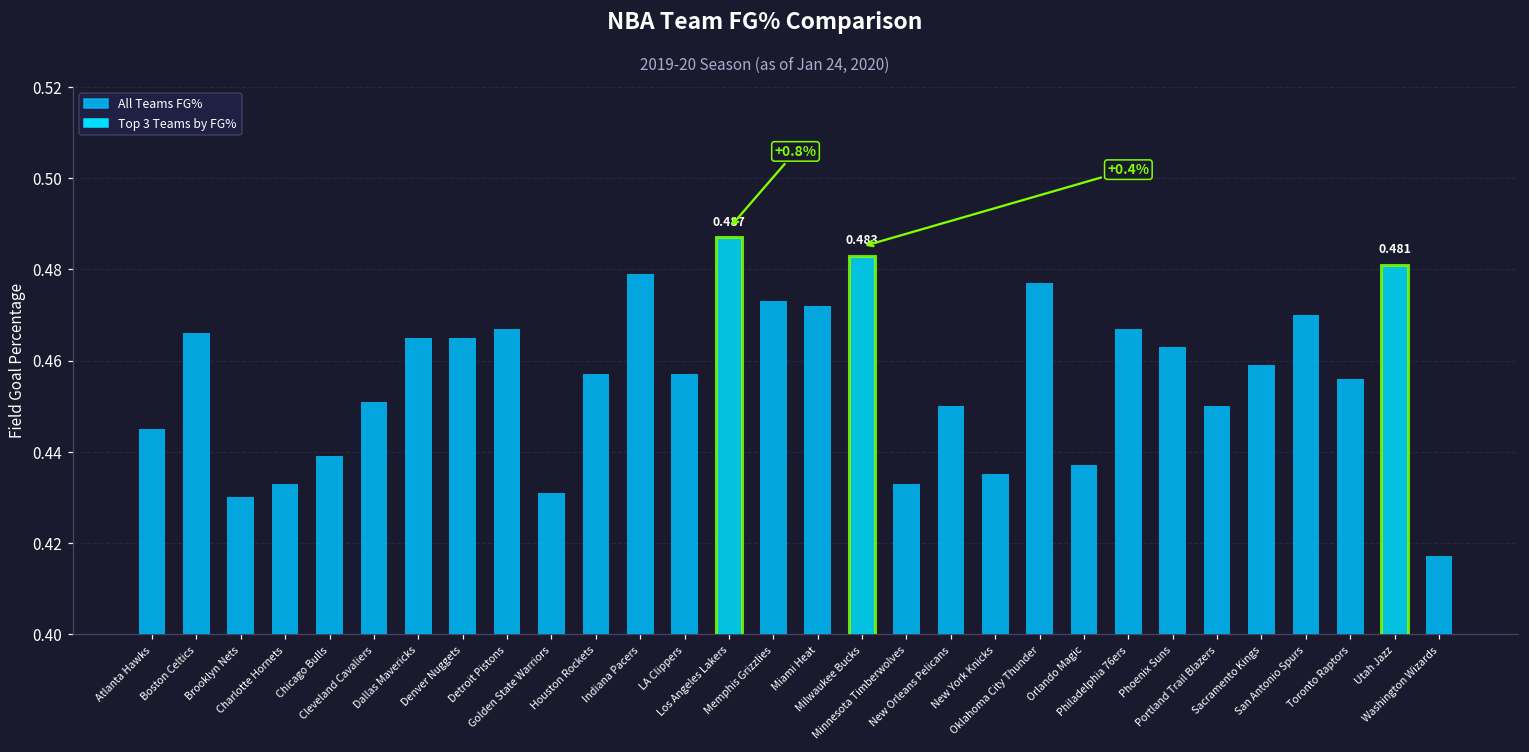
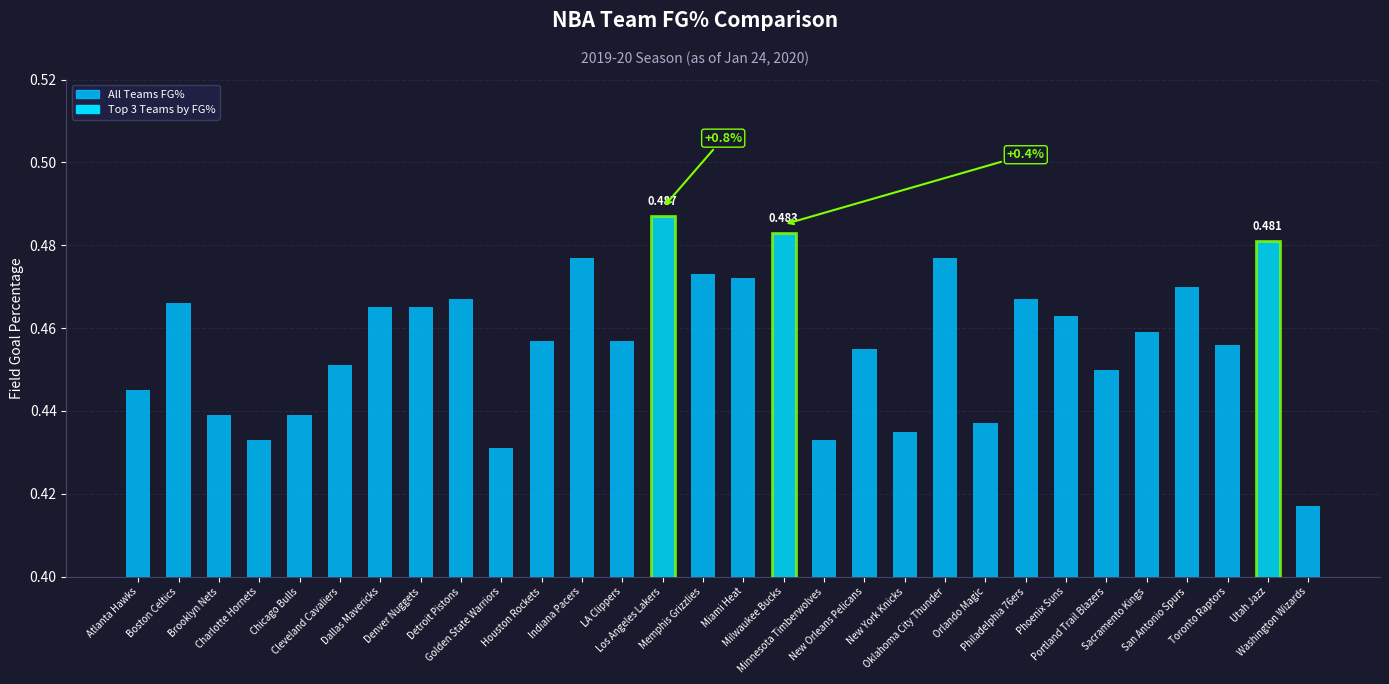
Brooklyn Nets: 0.430 -> 0.439
Indiana Pacers: 0.479 -> 0.477
New Orleans Pelicans: 0.450 -> 0.455
